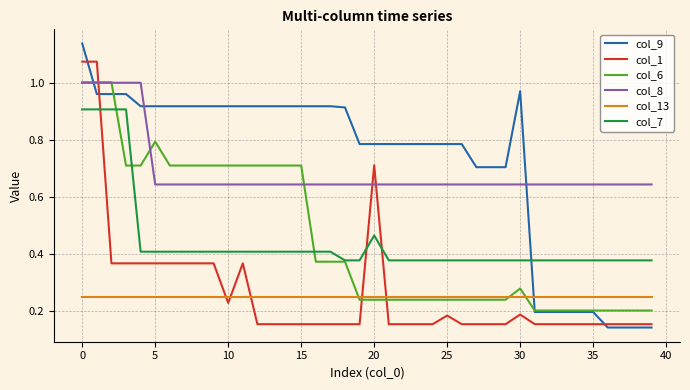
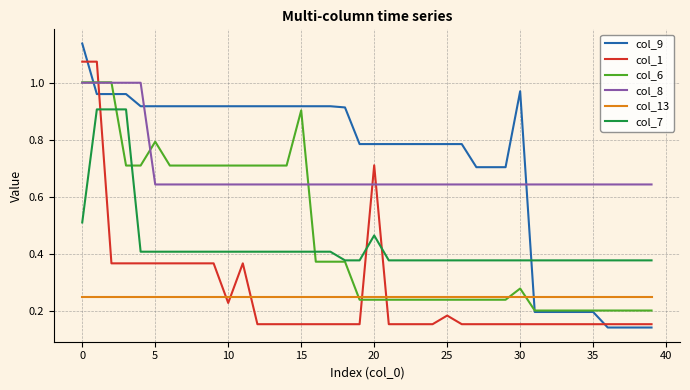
col_7, 0: 0.91 -> 0.51
col_6, 15: 0.71 -> 0.90
col_1, 30: 0.19 -> 0.15
